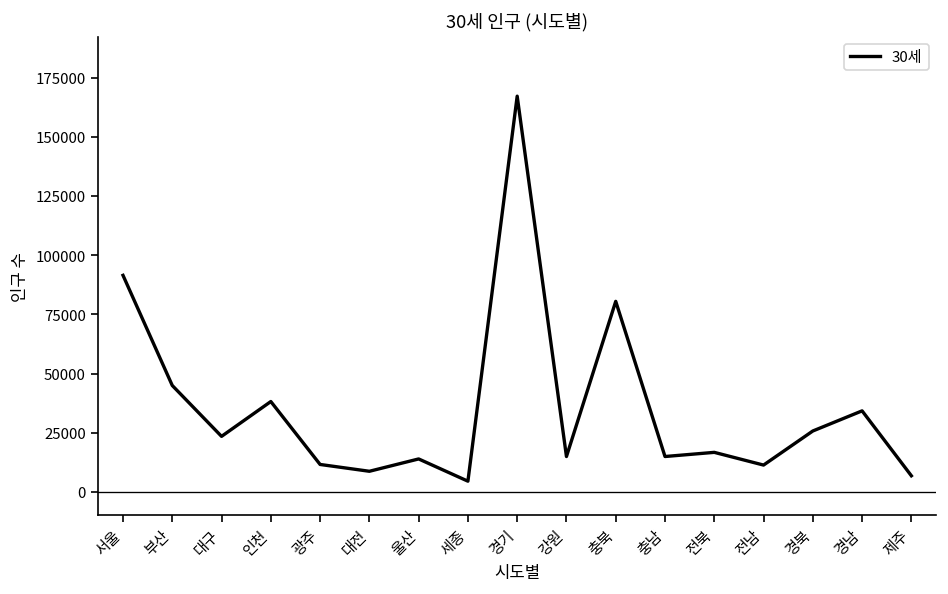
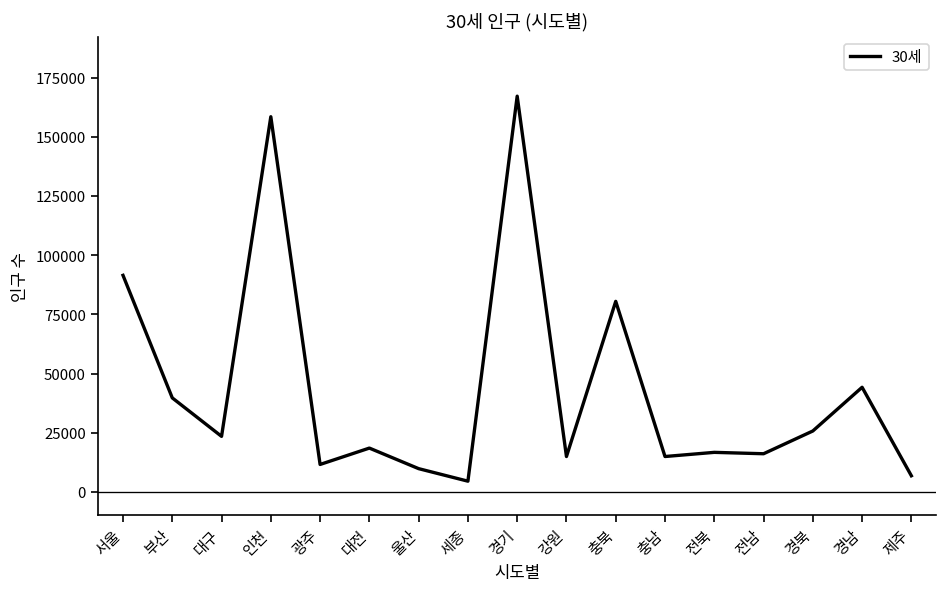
부산: 45000 -> 40000
인천: 38000 -> 159000
대전: 9000 -> 18000
울산: 14000 -> 10000
전남: 11000 -> 16000
경남: 34000 -> 44000
